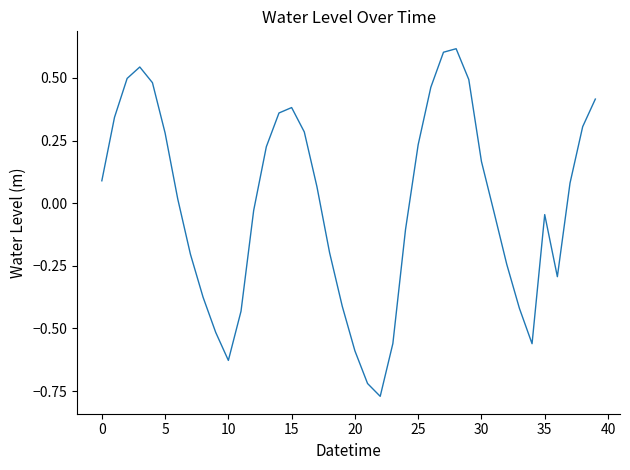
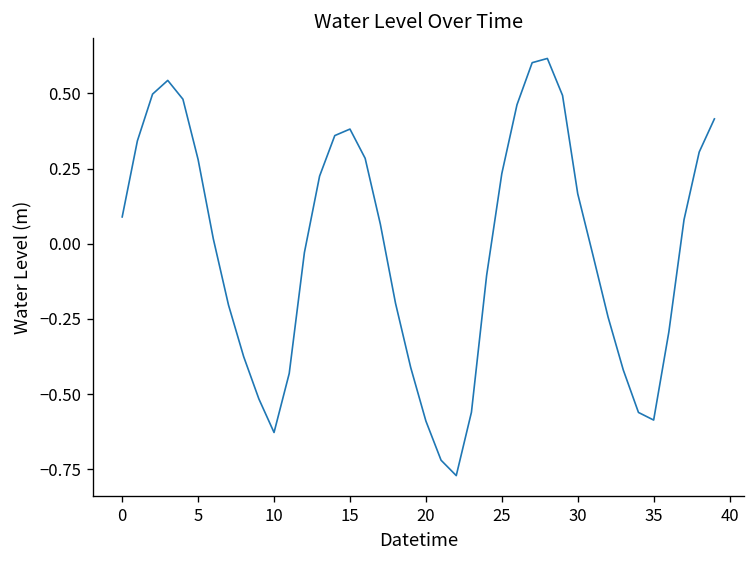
35: -0.05 -> -0.59
